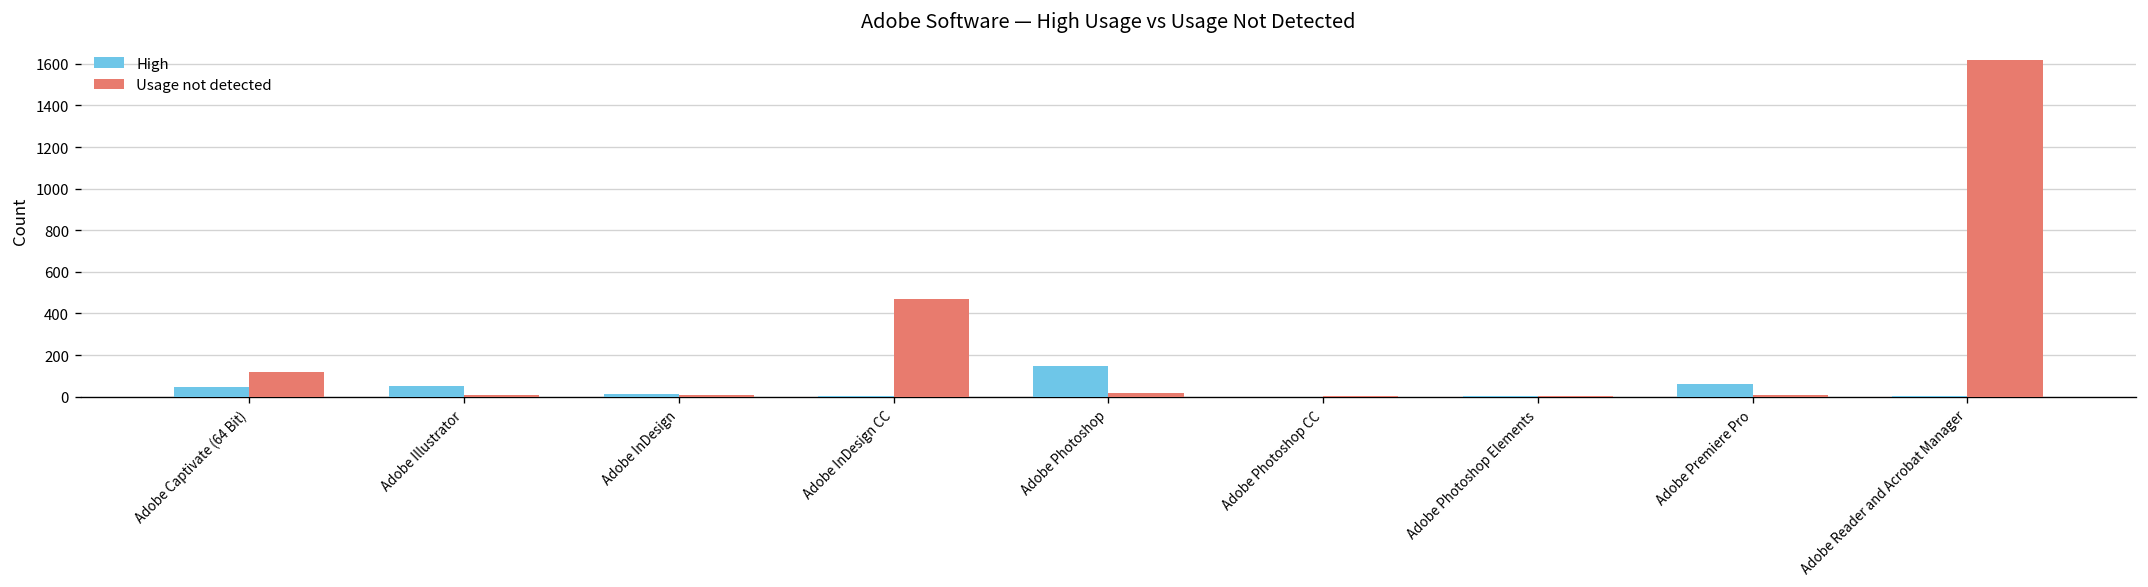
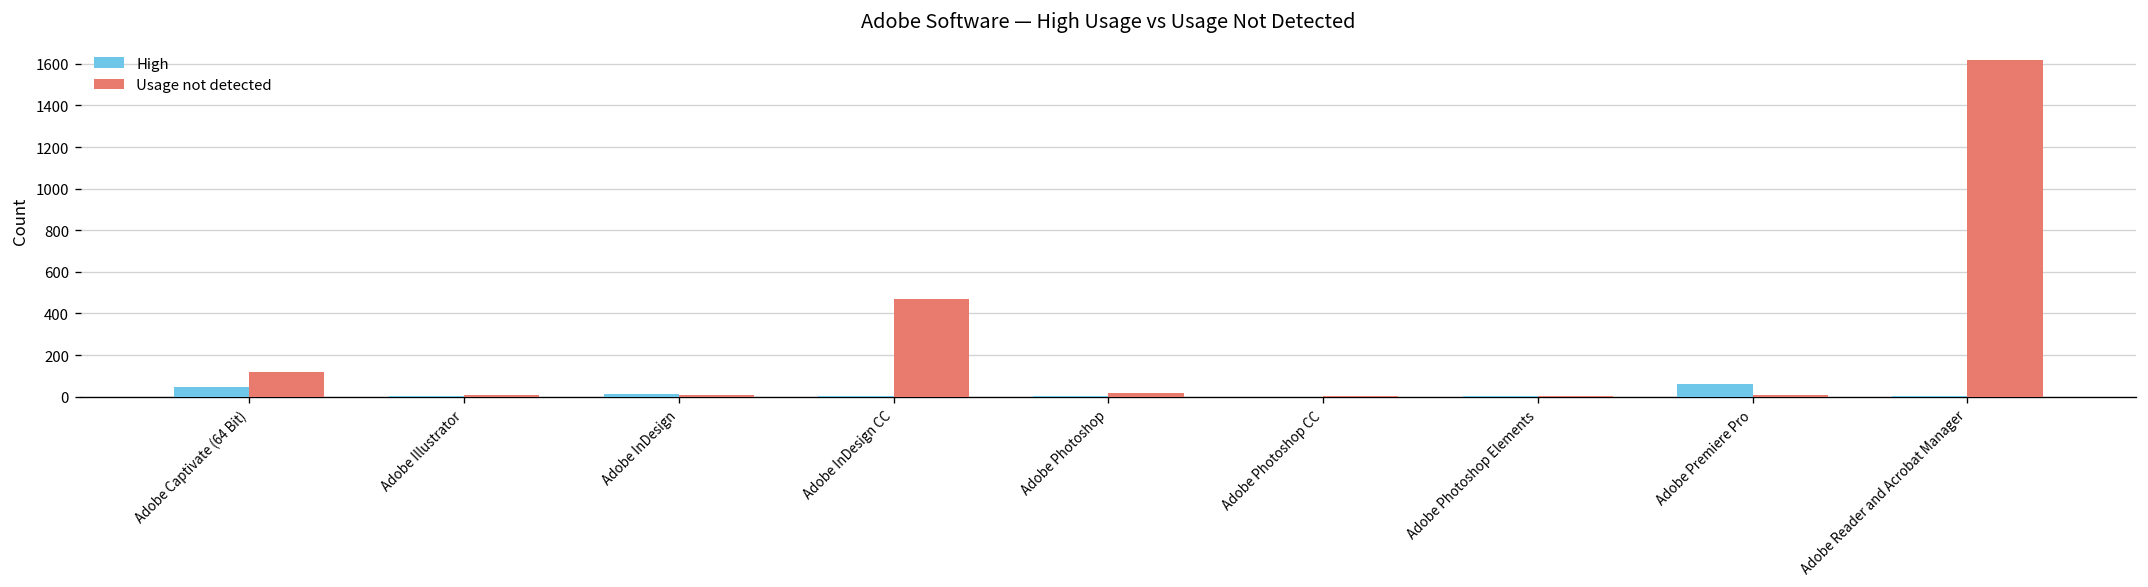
High, Adobe Illustrator: 50 -> 0
High, Adobe Photoshop: 150 -> 0
